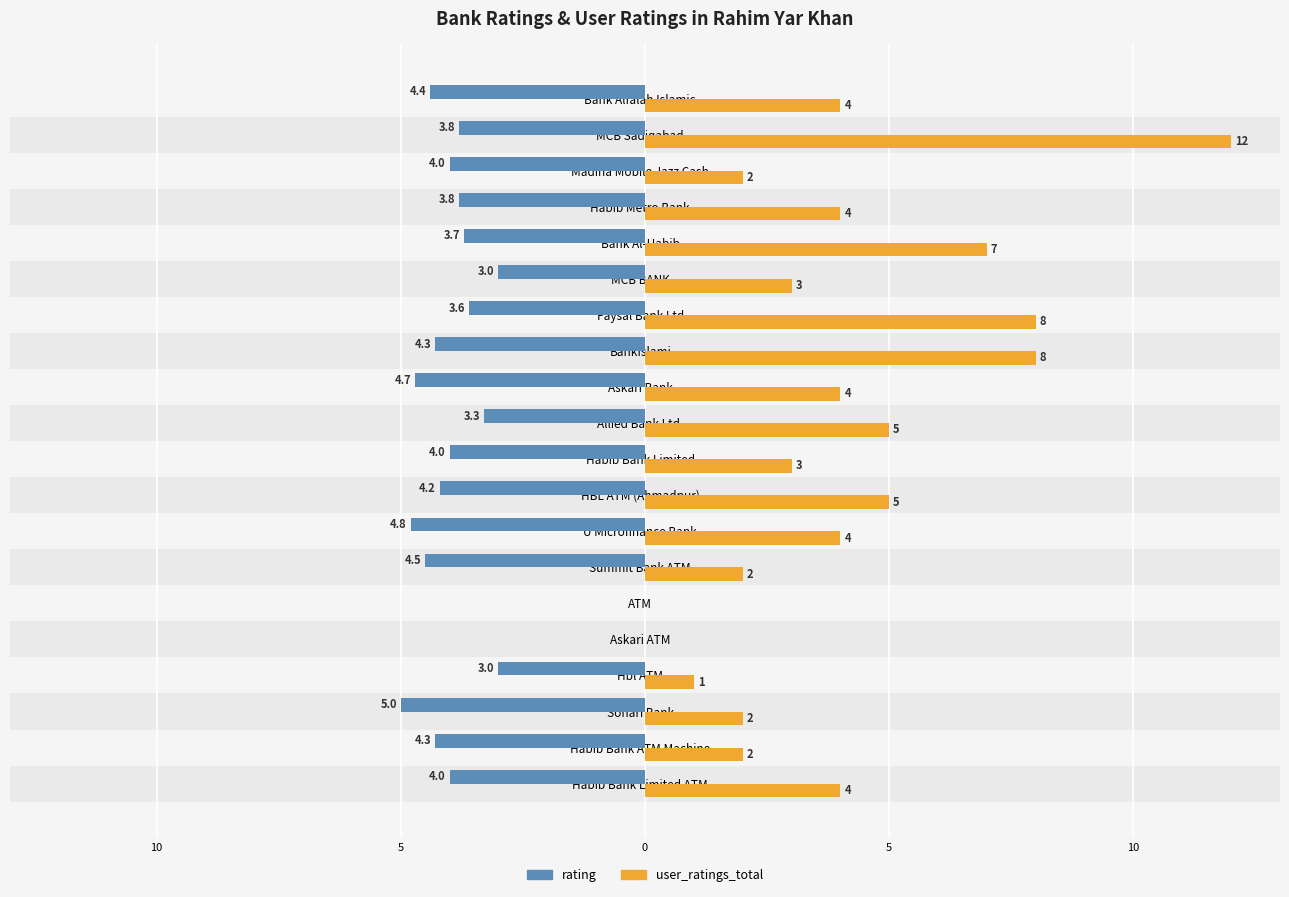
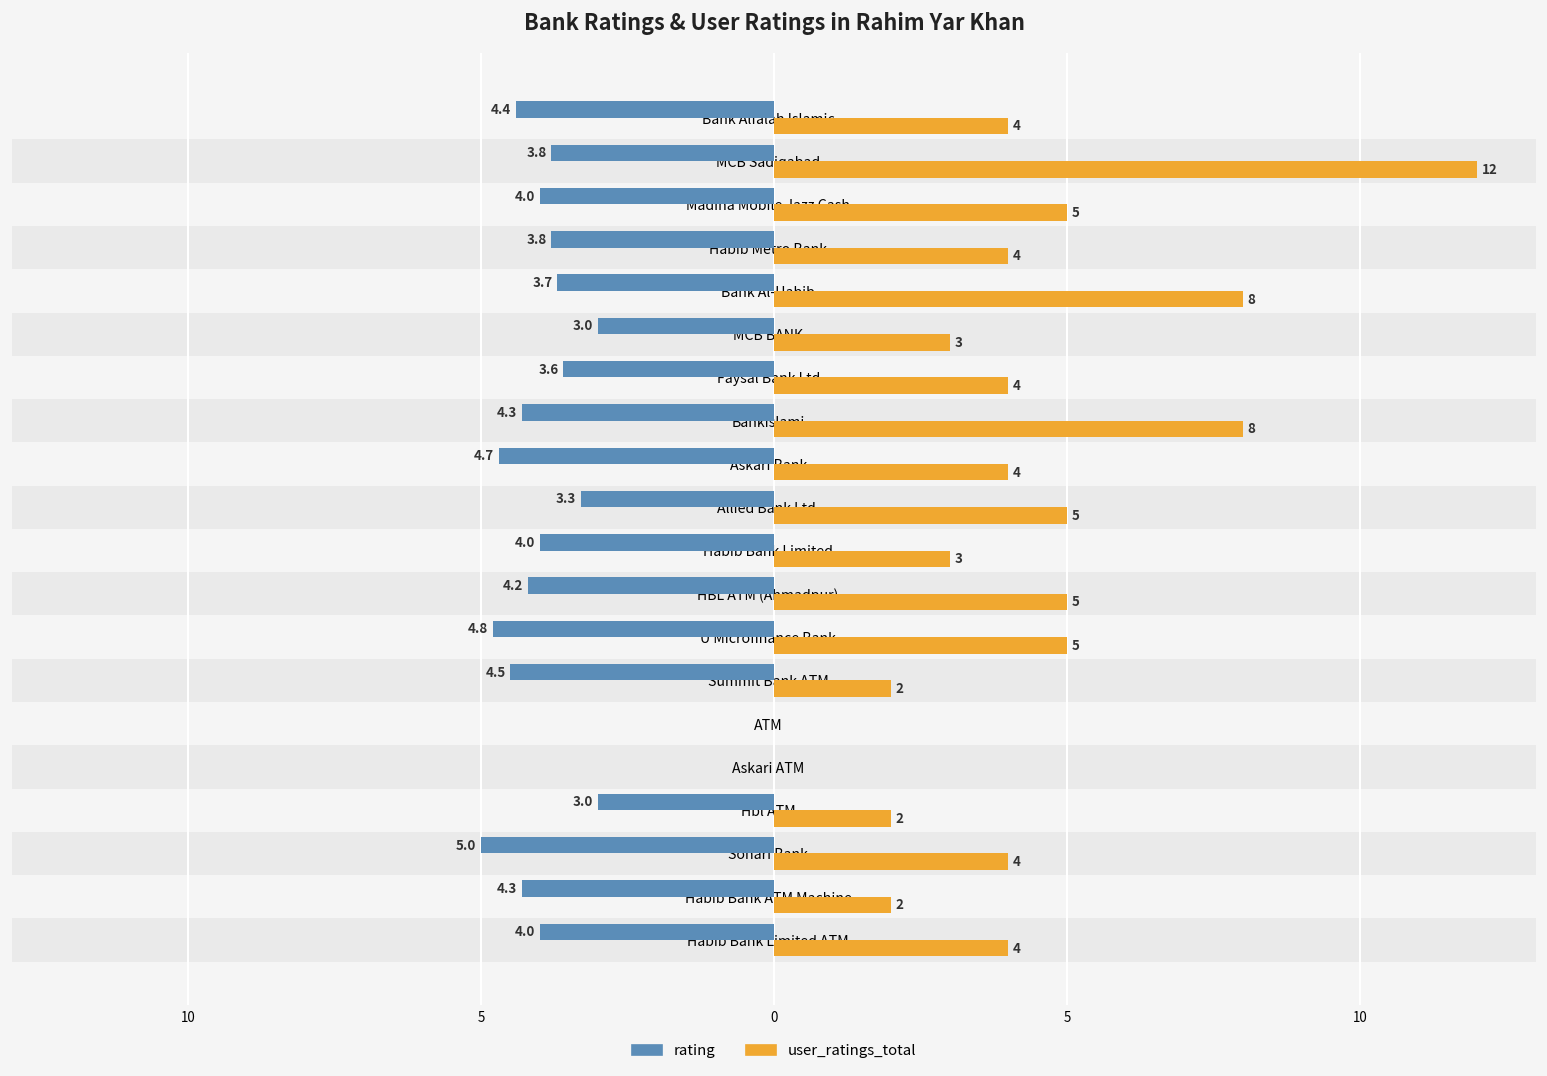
user_ratings_total, Madina Mobile Jazz Cash: 2 -> 5
user_ratings_total, Bank Al-Habib: 7 -> 8
user_ratings_total, Faysal Bank Ltd: 8 -> 4
user_ratings_total, U Microfinance Bank: 4 -> 5
user_ratings_total, Hbl ATM: 1 -> 2
user_ratings_total, Sonari Bank: 2 -> 4
